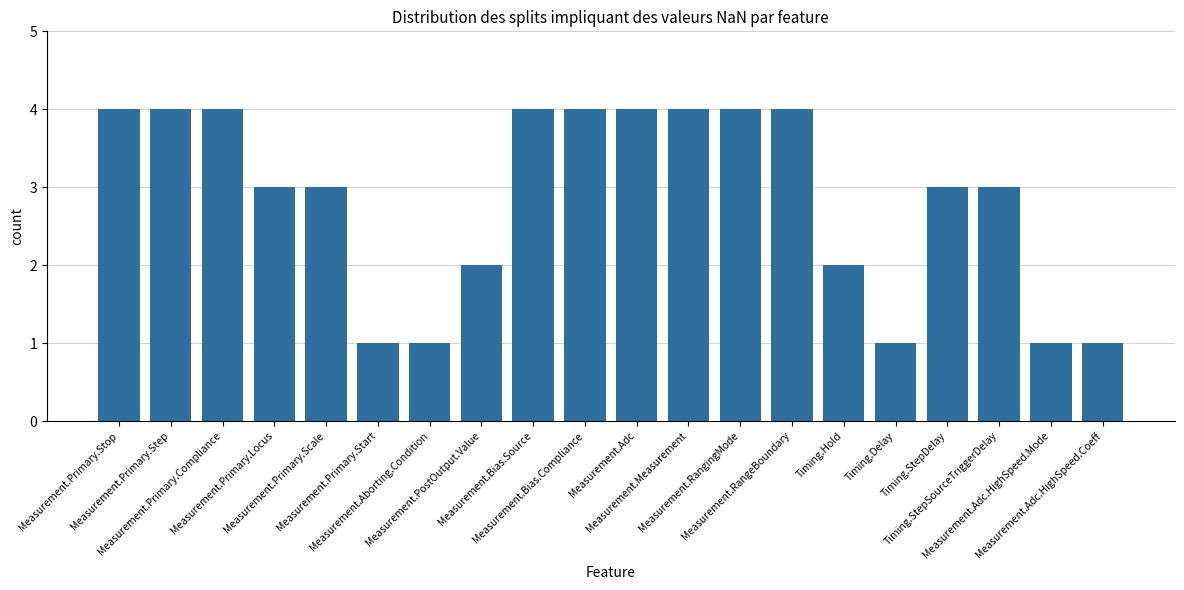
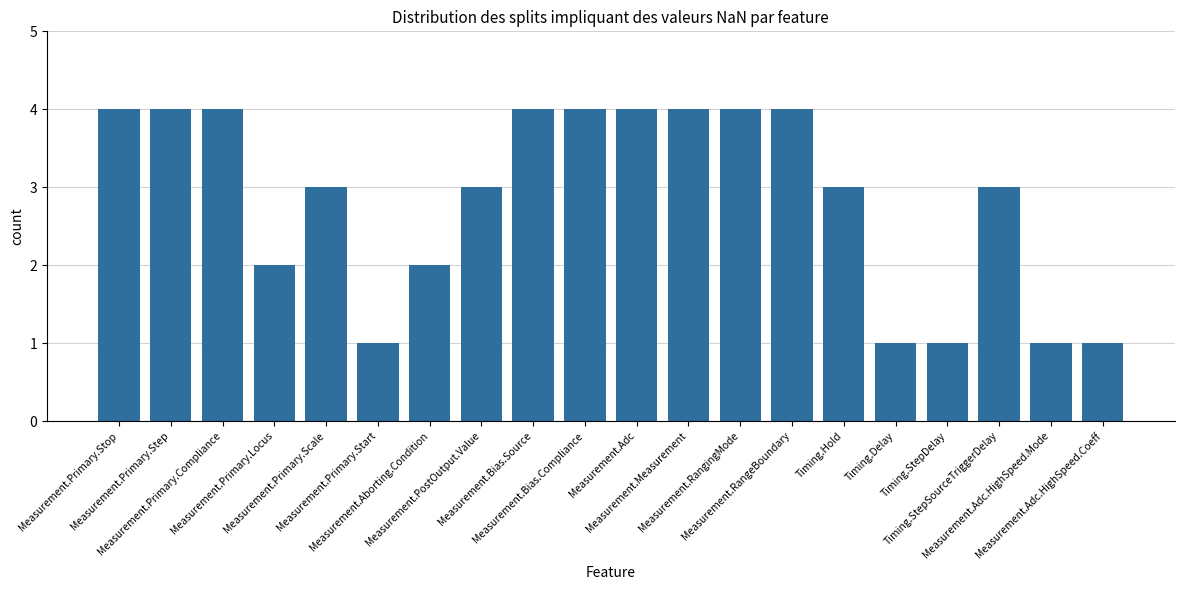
Measurement.Primary.Locus: 3 -> 2
Measurement.Aborting.Condition: 1 -> 2
Measurement.PostOutput.Value: 2 -> 3
Timing.Hold: 2 -> 3
Timing.StepDelay: 3 -> 1
